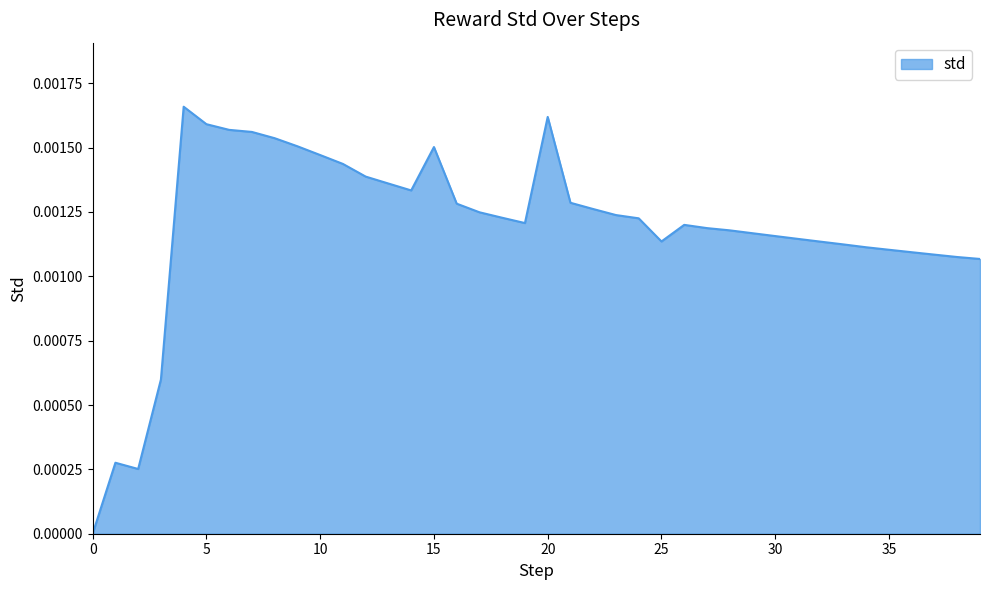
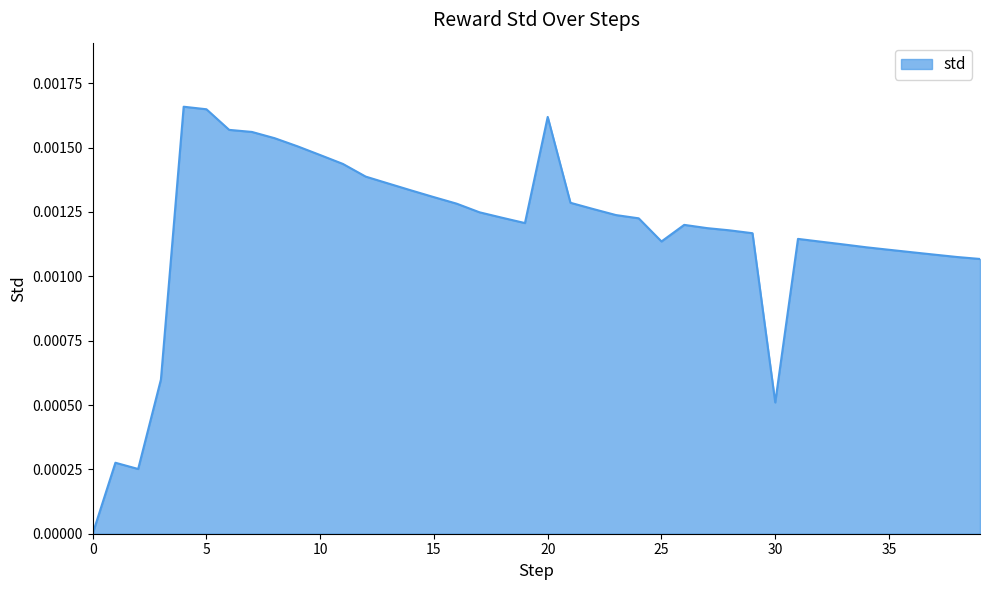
5: 0.00159 -> 0.00165
15: 0.00150 -> 0.00131
30: 0.00116 -> 0.00051
